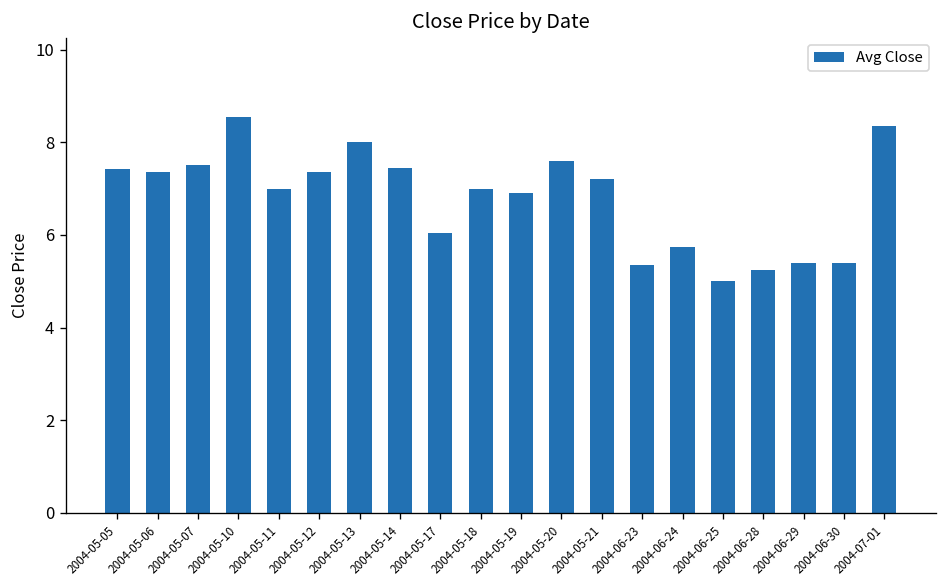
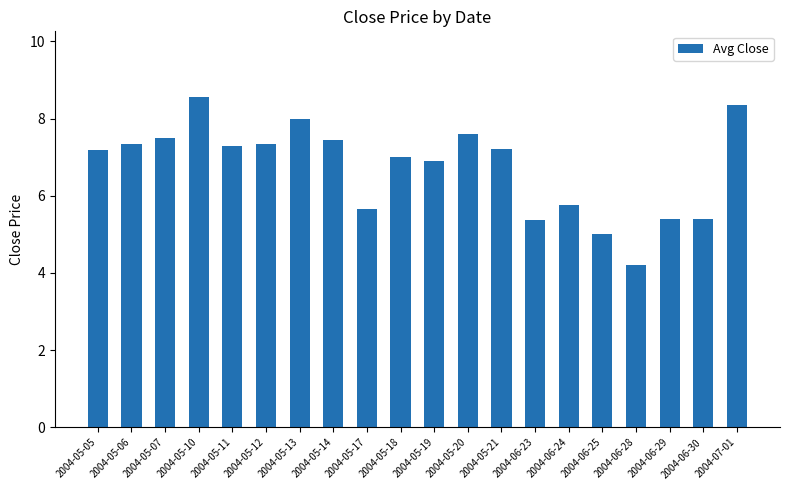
2004-05-05: 7.4 -> 7.2
2004-05-11: 7.0 -> 7.3
2004-05-17: 6.1 -> 5.7
2004-06-28: 5.3 -> 4.2
